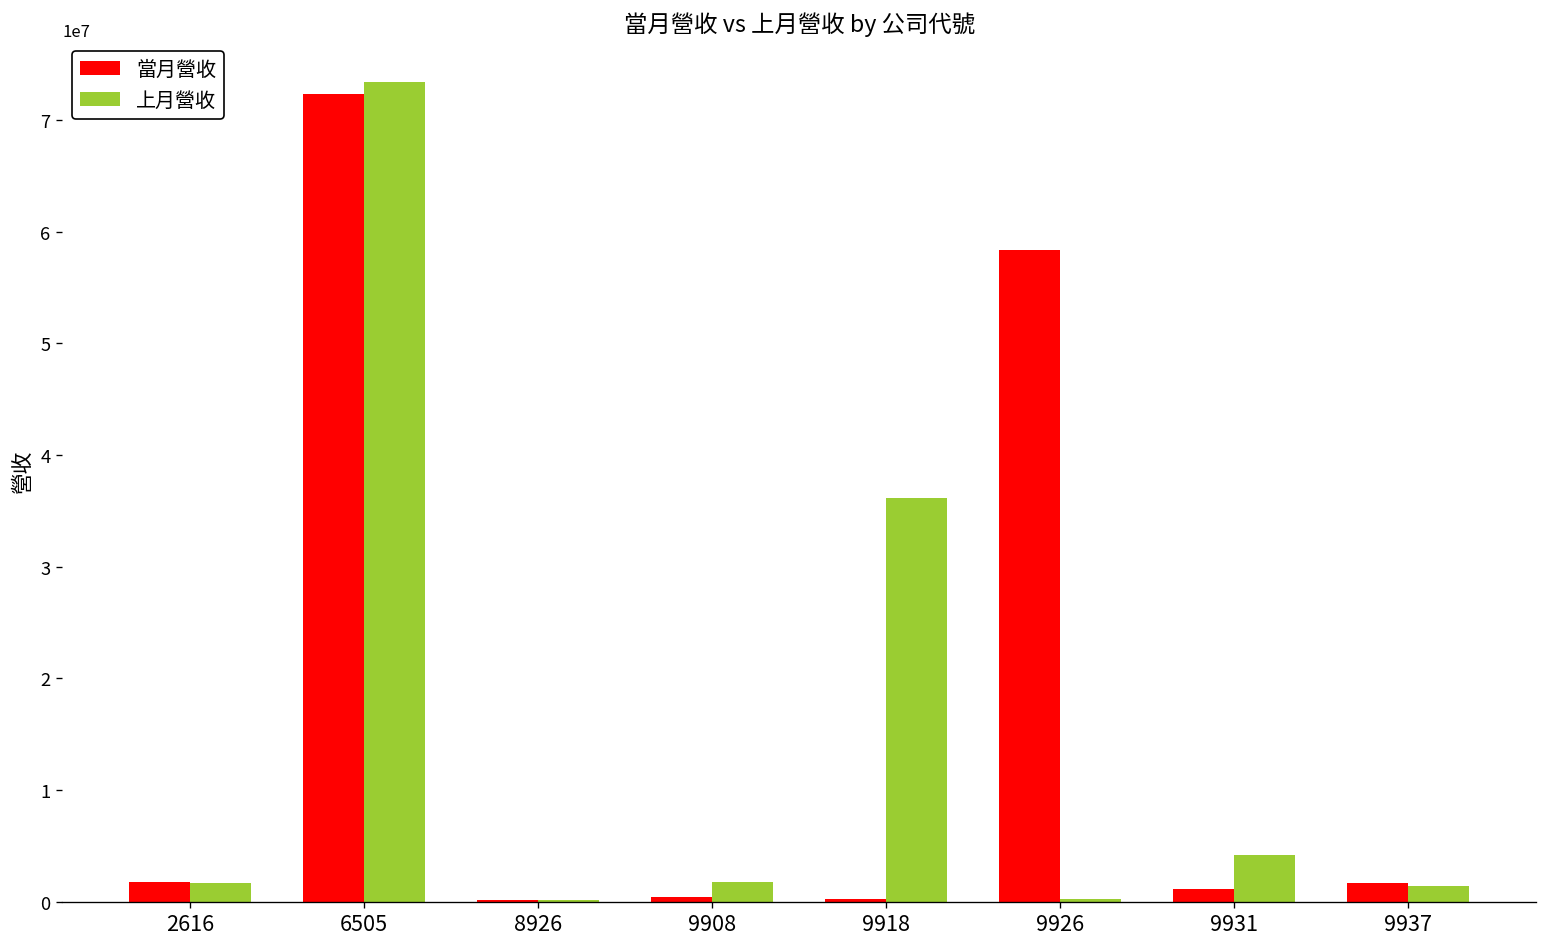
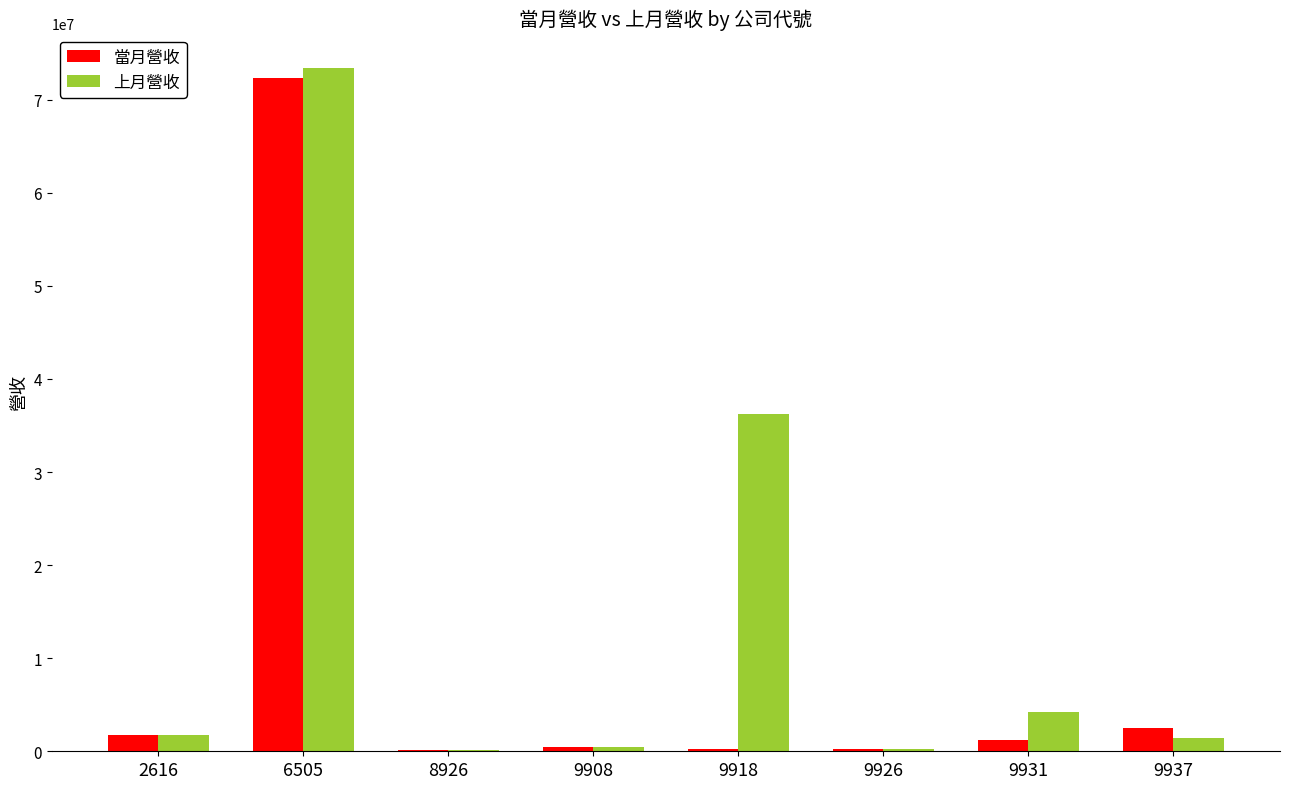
上月營收, 9908: 2000000 -> 0
當月營收, 9926: 58000000 -> 0
當月營收, 9937: 2000000 -> 3000000
